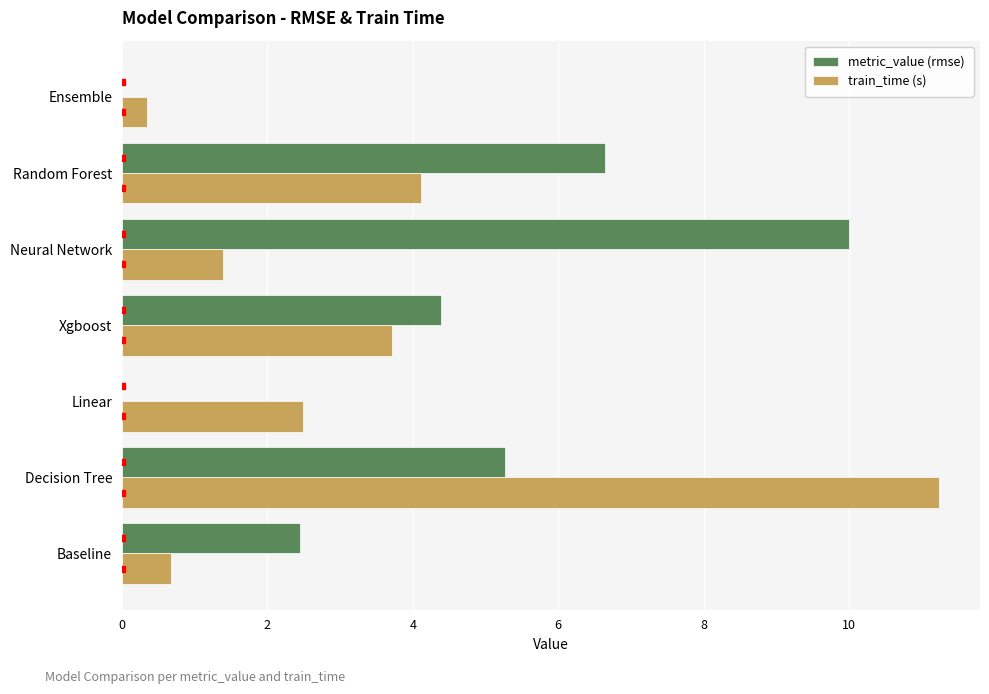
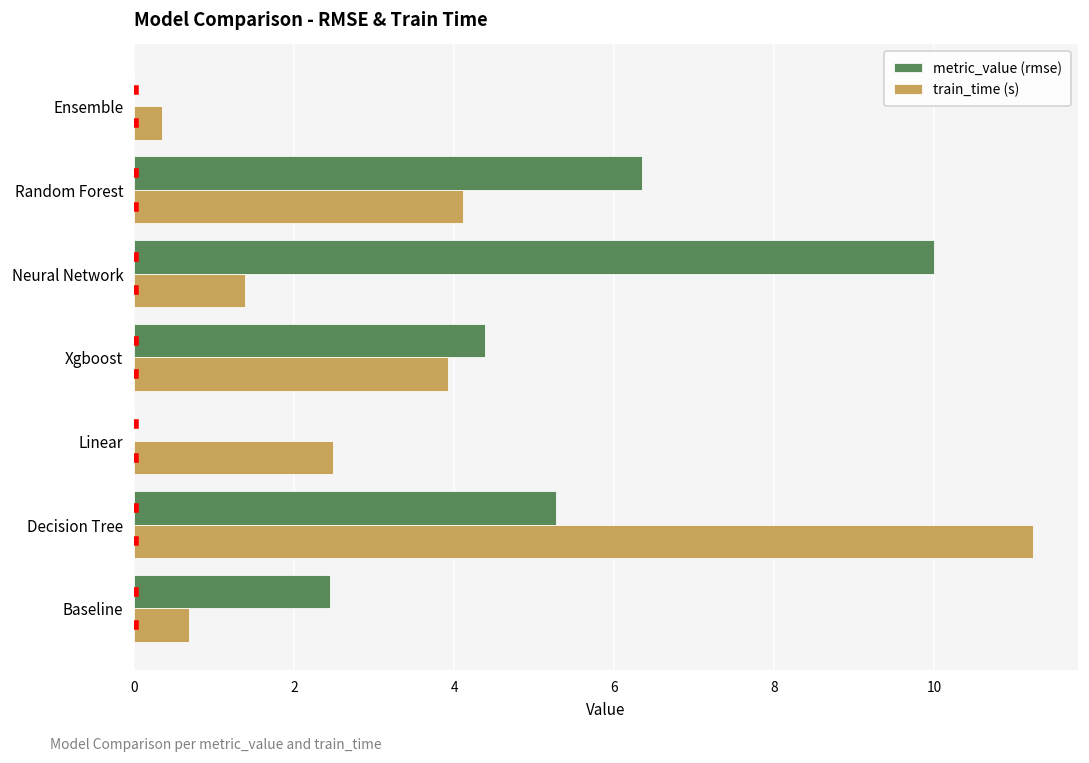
metric_value (rmse), Random Forest: 6.6 -> 6.3
train_time (s), Xgboost: 3.7 -> 3.9
